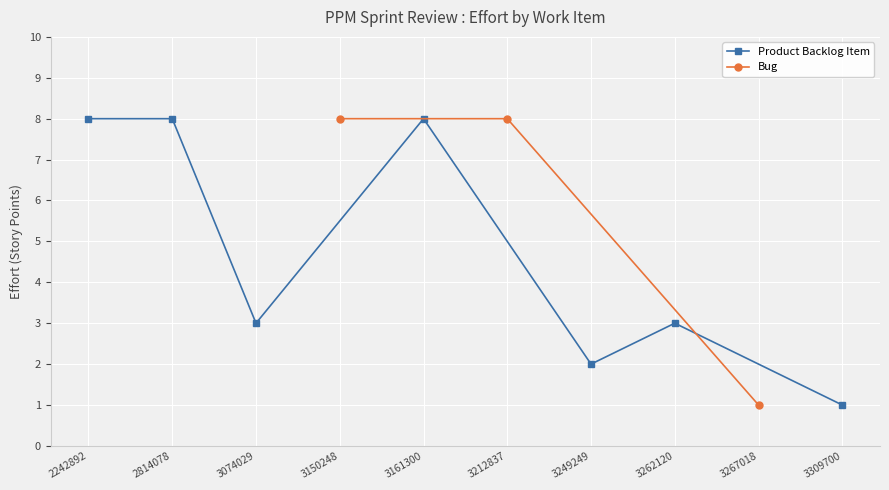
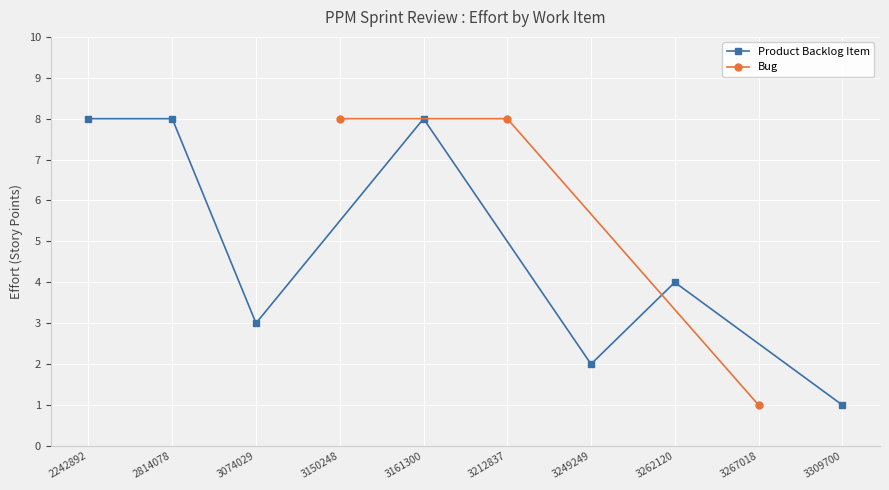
Product Backlog Item, 3262120: 3 -> 4
